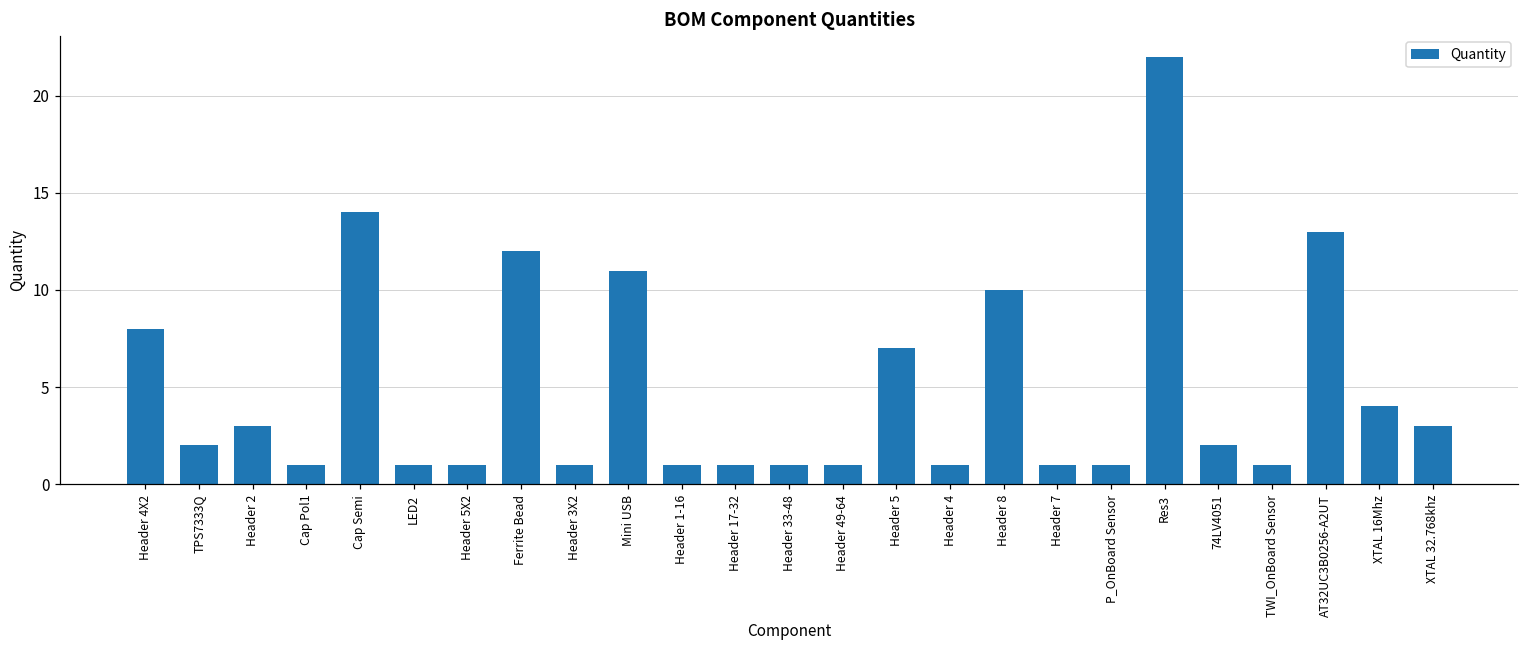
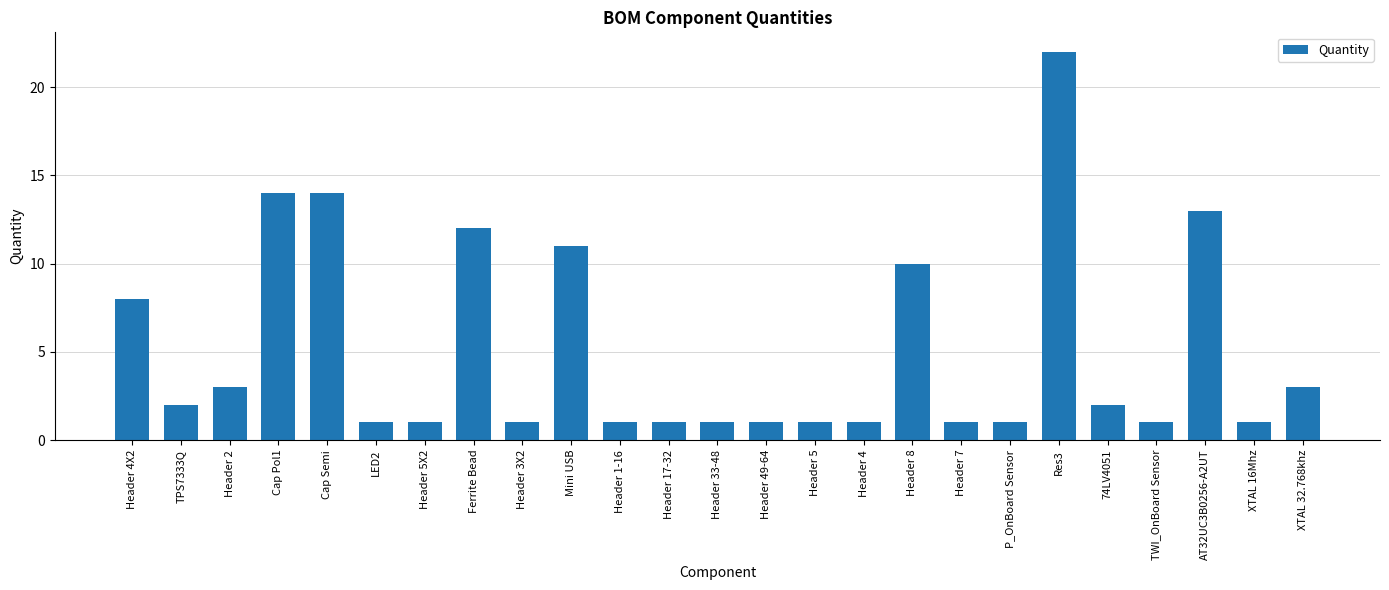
Cap Pol1: 1 -> 14
Header 5: 7 -> 1
XTAL 16Mhz: 4 -> 1
